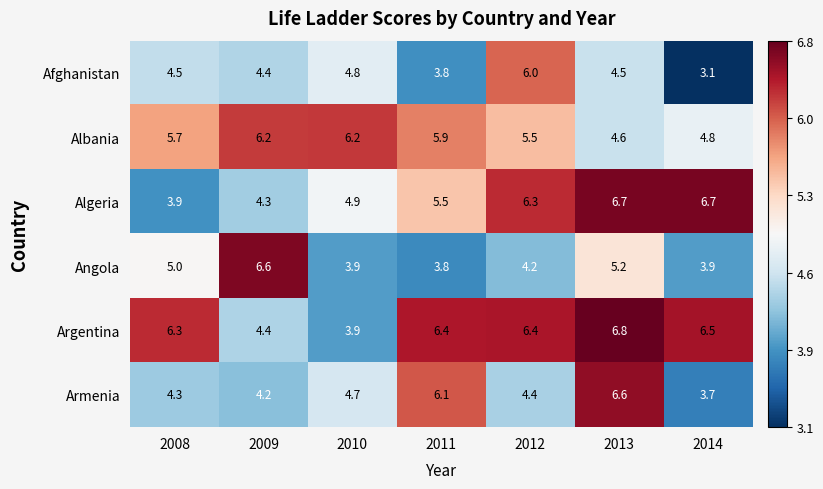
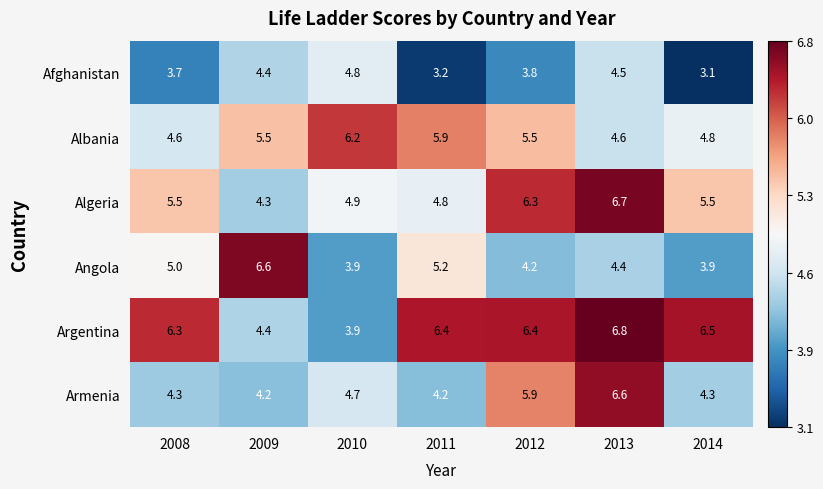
Afghanistan, 2008: 4.5 -> 3.7
Afghanistan, 2011: 3.8 -> 3.2
Afghanistan, 2012: 6.0 -> 3.8
Albania, 2008: 5.7 -> 4.6
Albania, 2009: 6.2 -> 5.5
Algeria, 2008: 3.9 -> 5.5
Algeria, 2011: 5.5 -> 4.8
Algeria, 2014: 6.7 -> 5.5
Angola, 2011: 3.8 -> 5.2
Angola, 2013: 5.2 -> 4.4
Armenia, 2011: 6.1 -> 4.2
Armenia, 2012: 4.4 -> 5.9
Armenia, 2014: 3.7 -> 4.3
